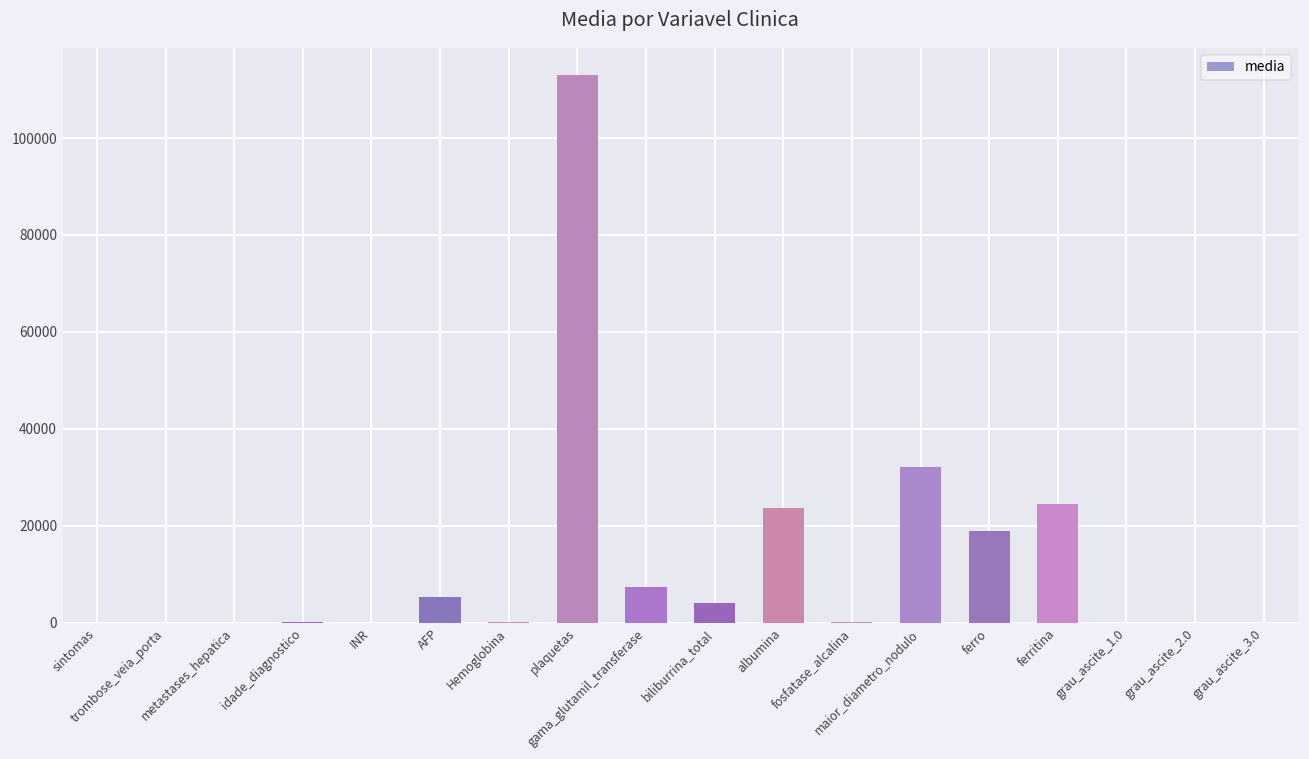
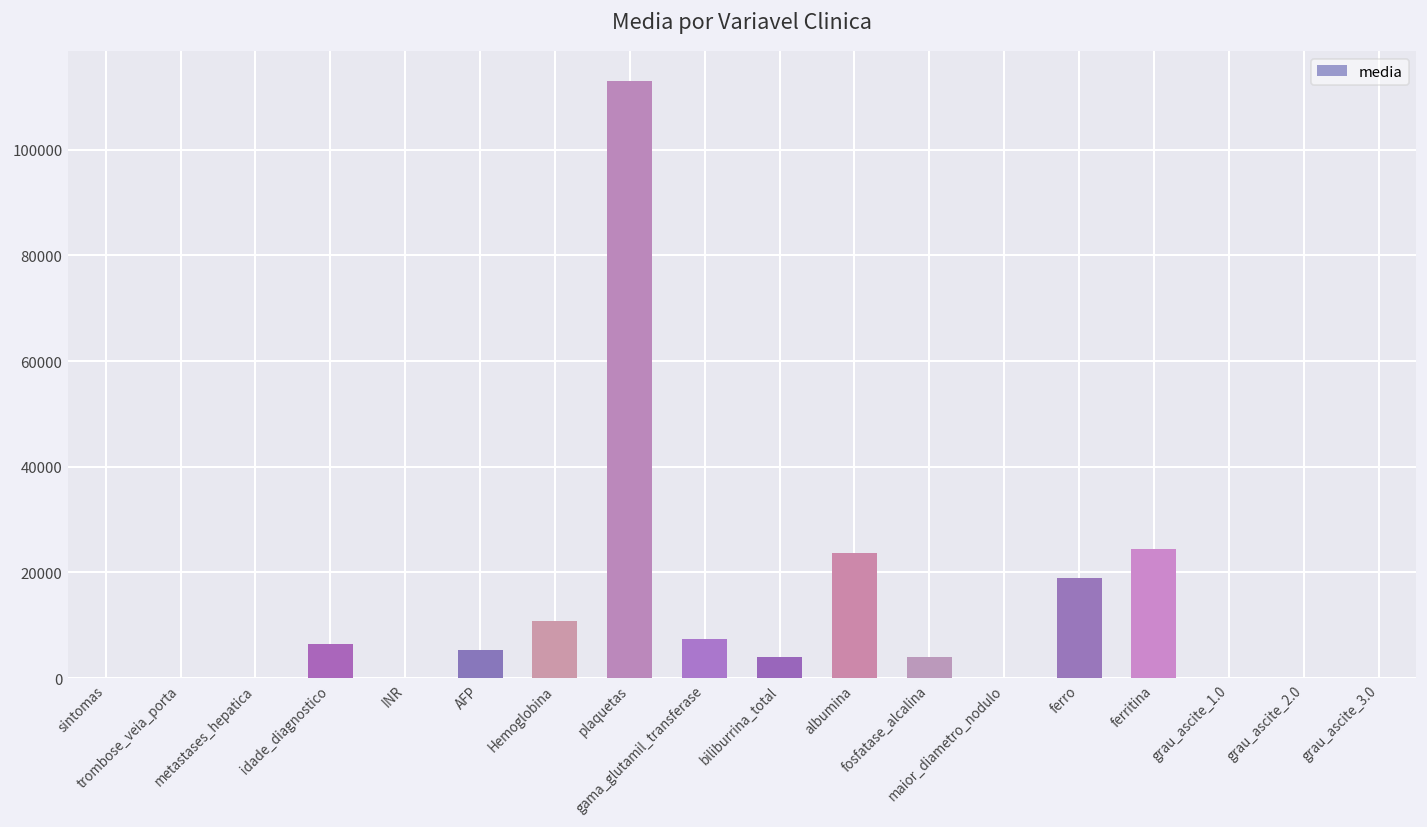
idade_diagnostico: 0 -> 6000
Hemoglobina: 0 -> 11000
fosfatase_alcalina: 0 -> 4000
maior_diametro_nodulo: 32000 -> 0
